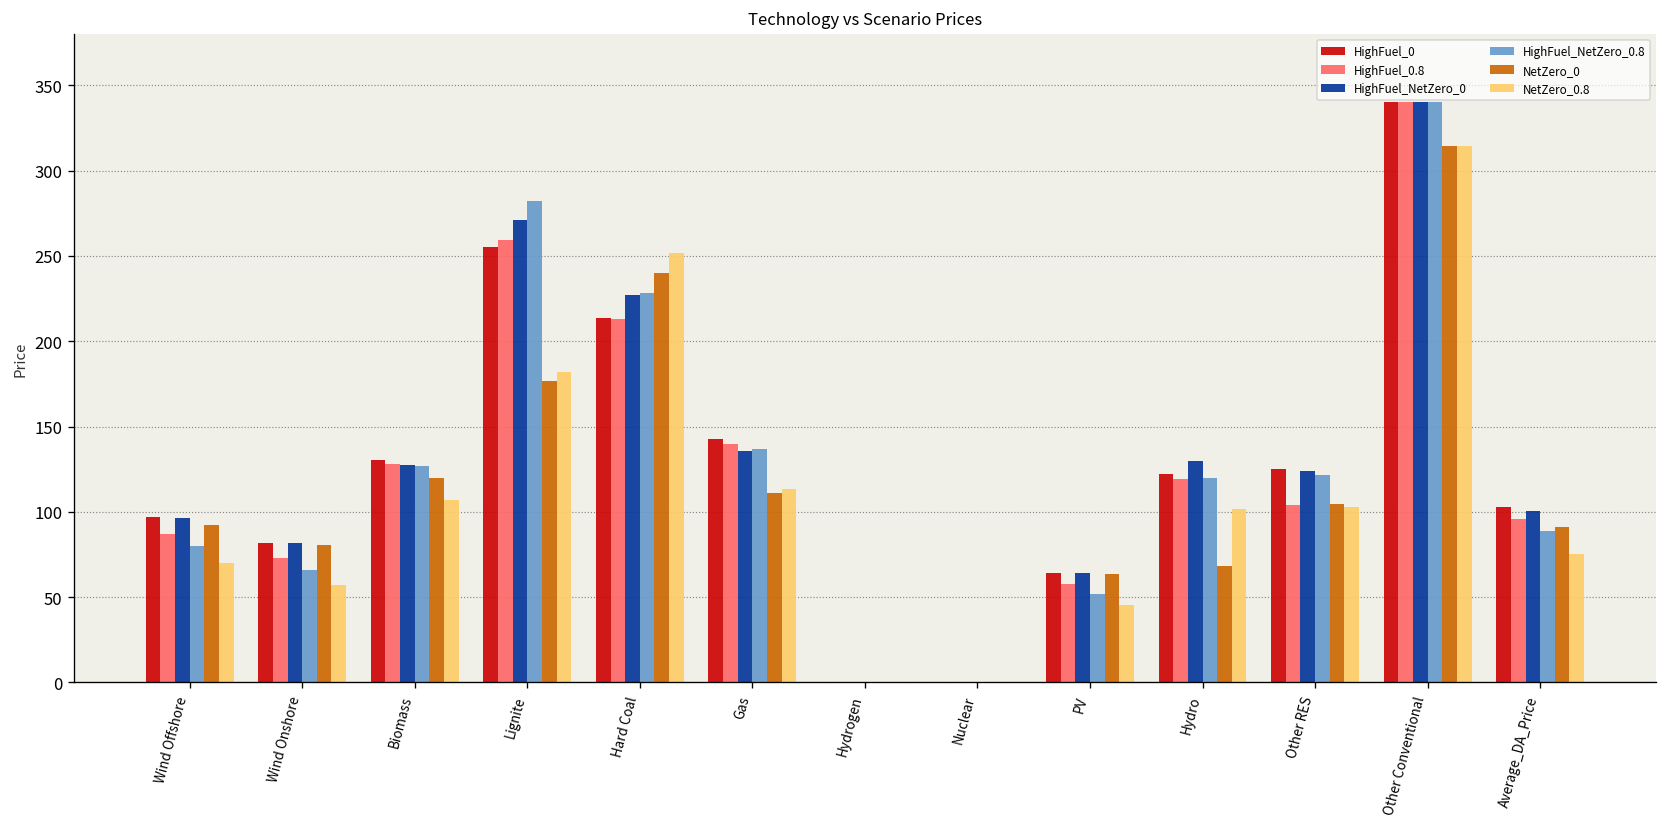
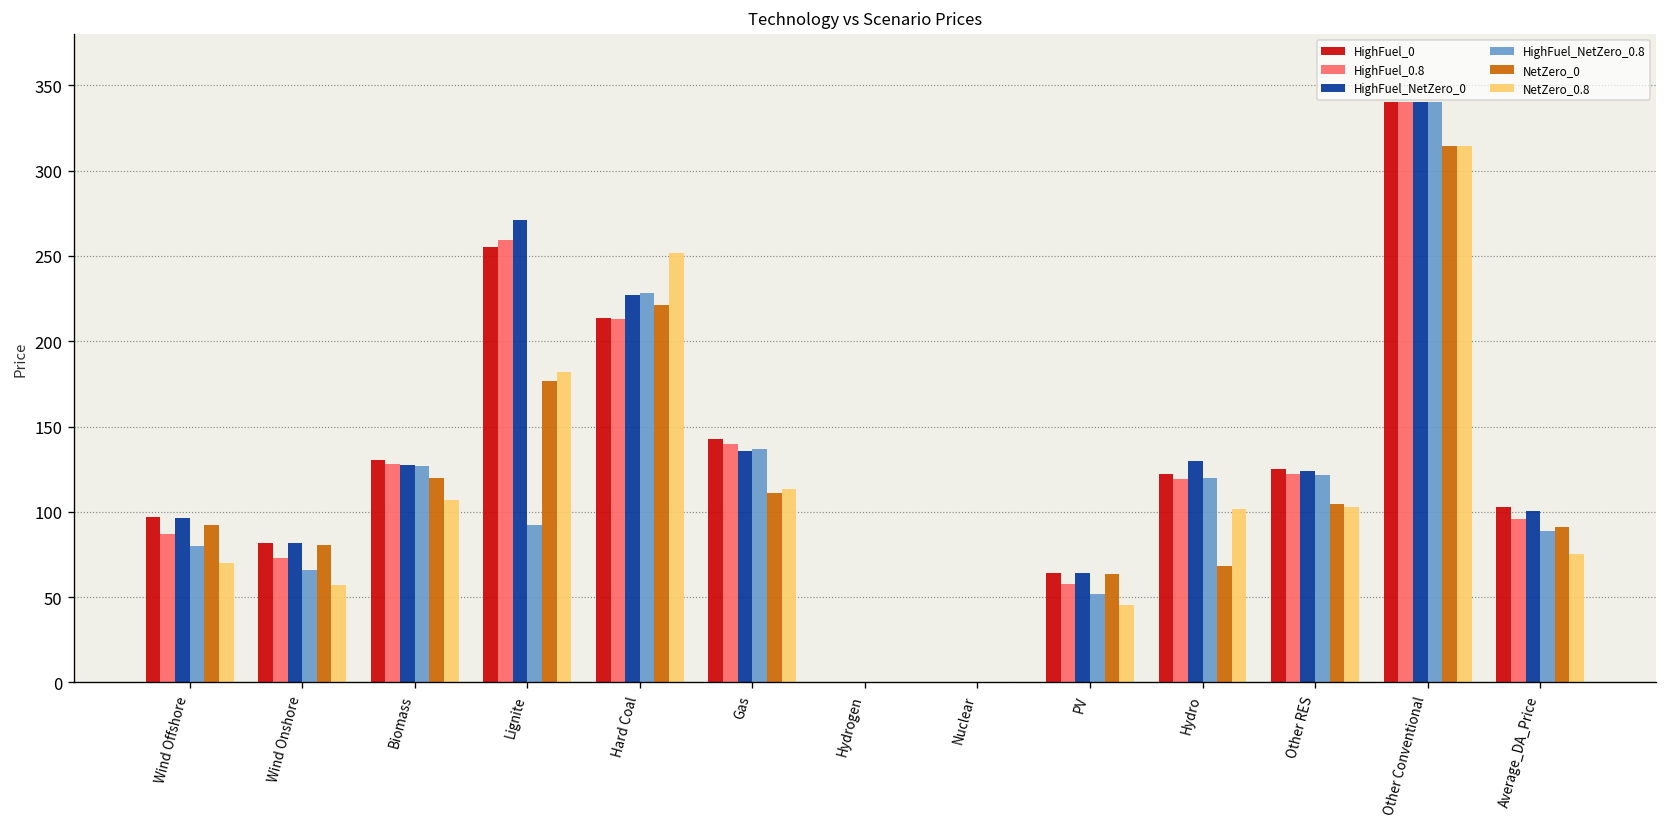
HighFuel_NetZero_0.8, Lignite: 282 -> 92
NetZero_0, Hard Coal: 240 -> 221
HighFuel_0.8, Other RES: 104 -> 122
